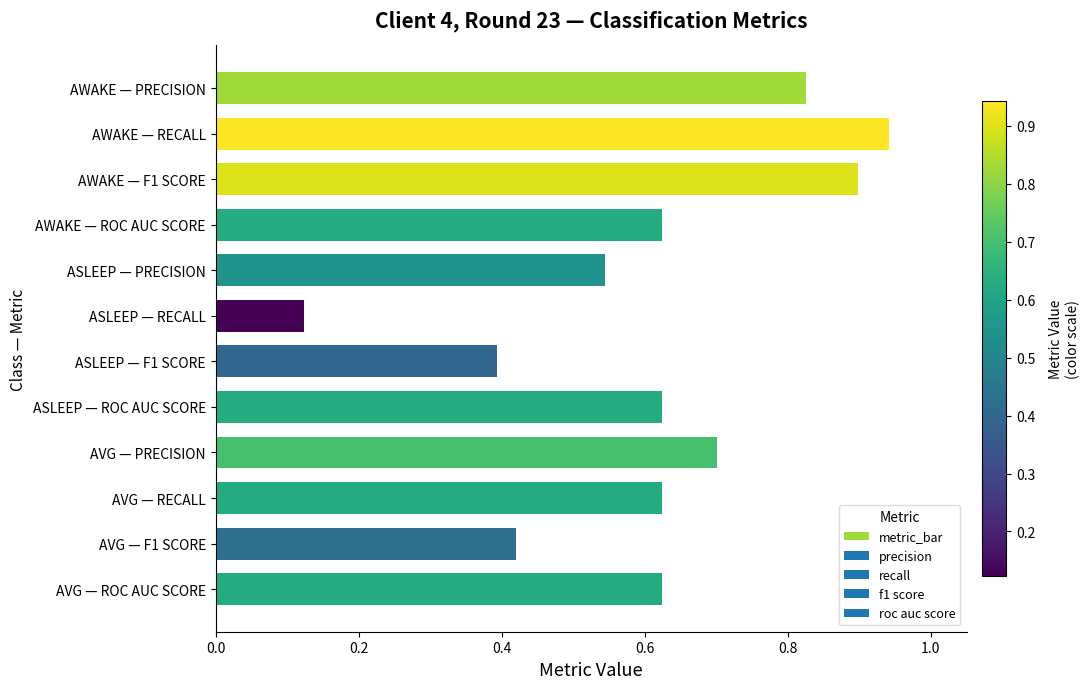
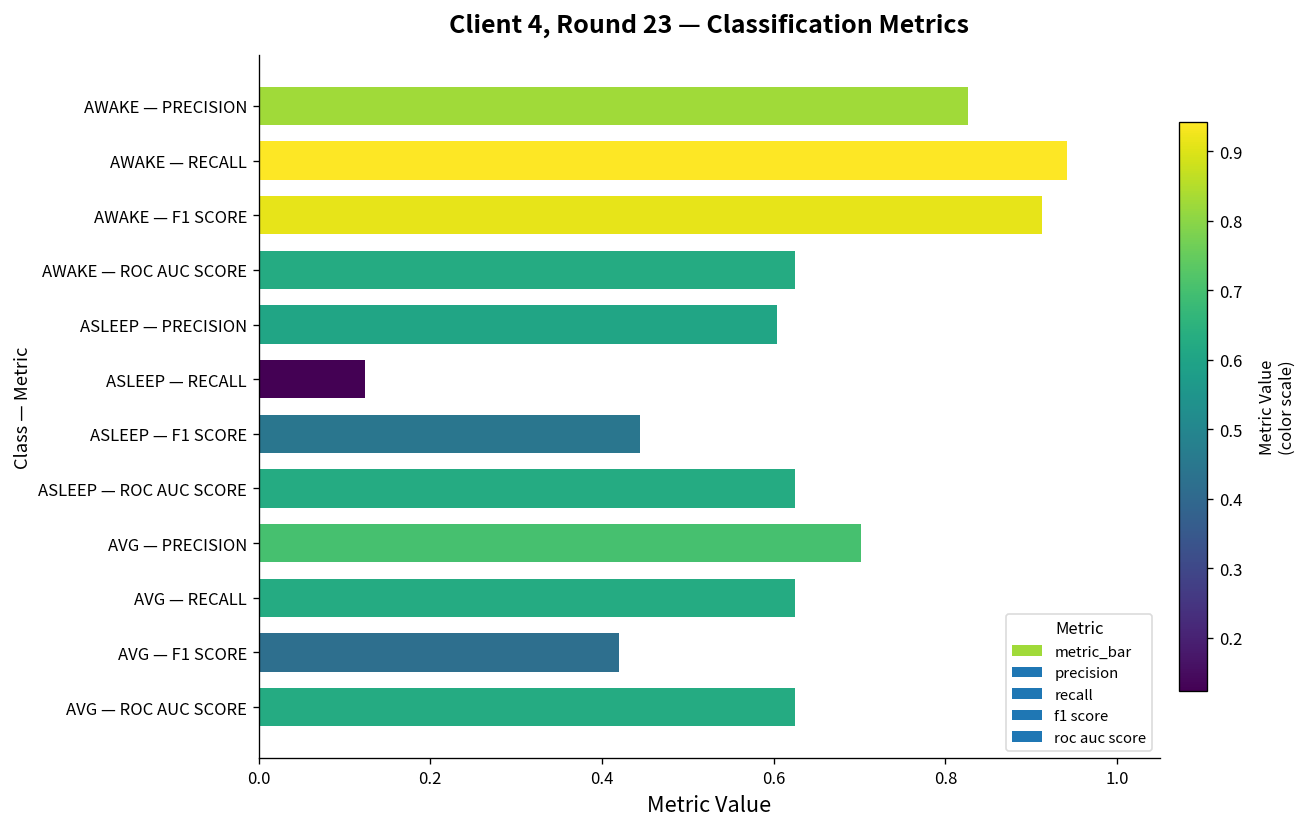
AWAKE — F1 SCORE: 0.90 -> 0.91
ASLEEP — PRECISION: 0.55 -> 0.60
ASLEEP — F1 SCORE: 0.39 -> 0.44
